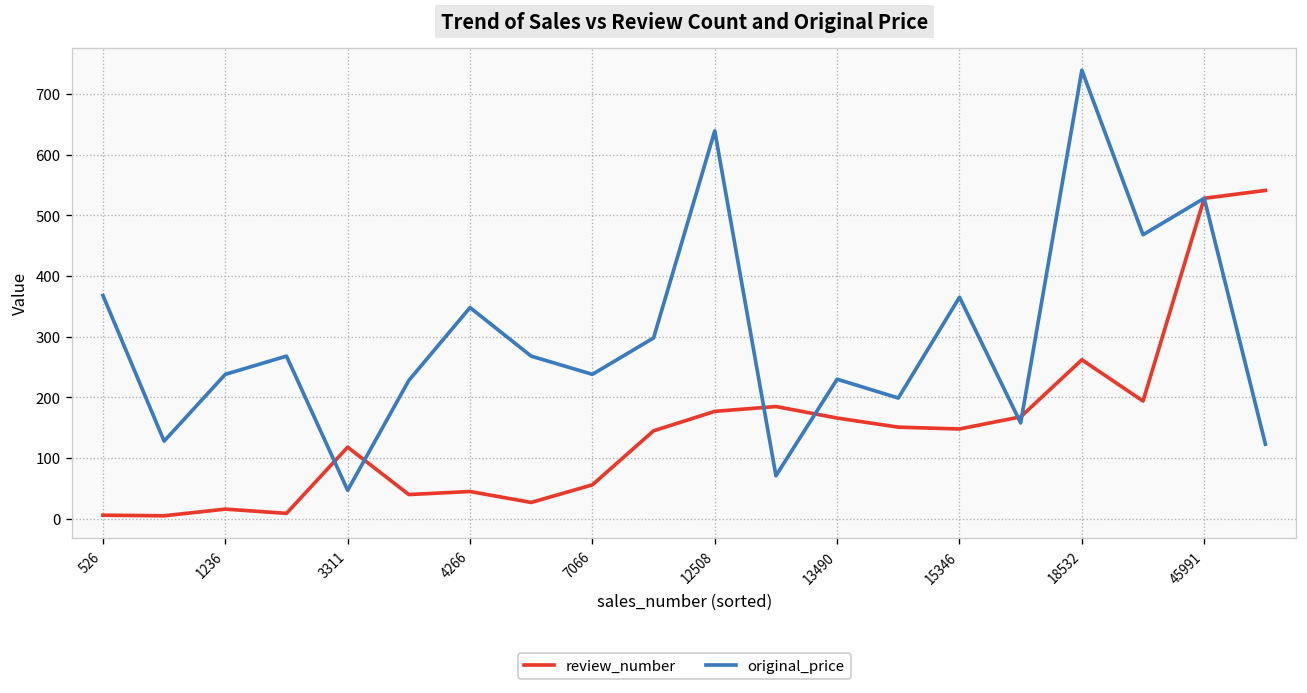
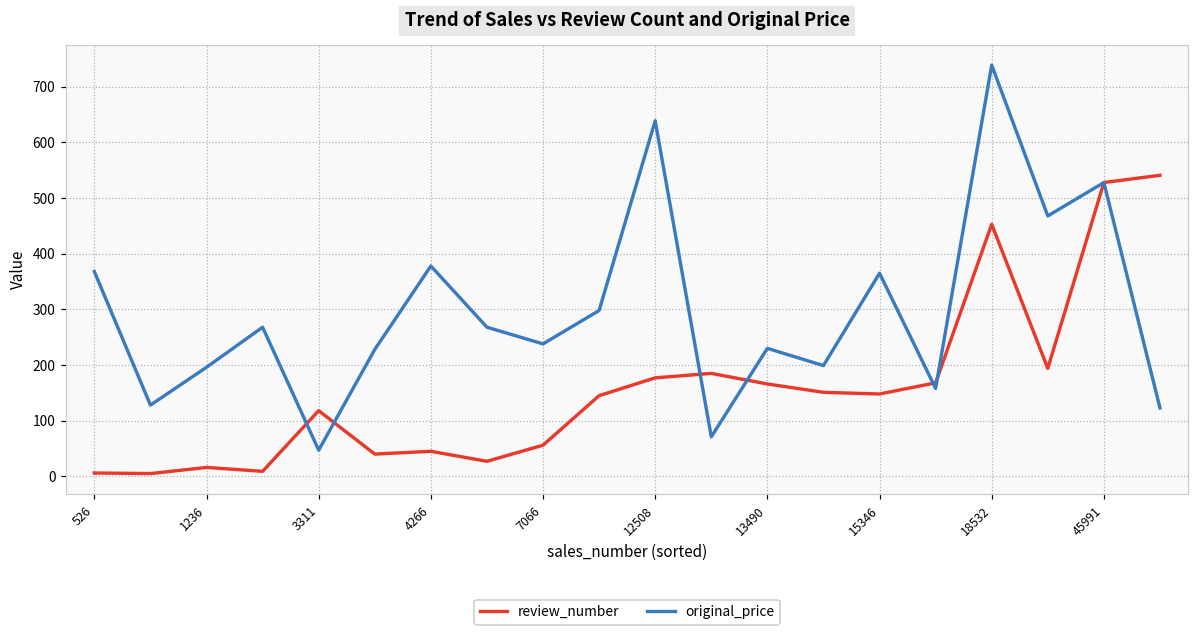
original_price, 1236: 240 -> 200
original_price, 4266: 350 -> 380
review_number, 18532: 260 -> 450
